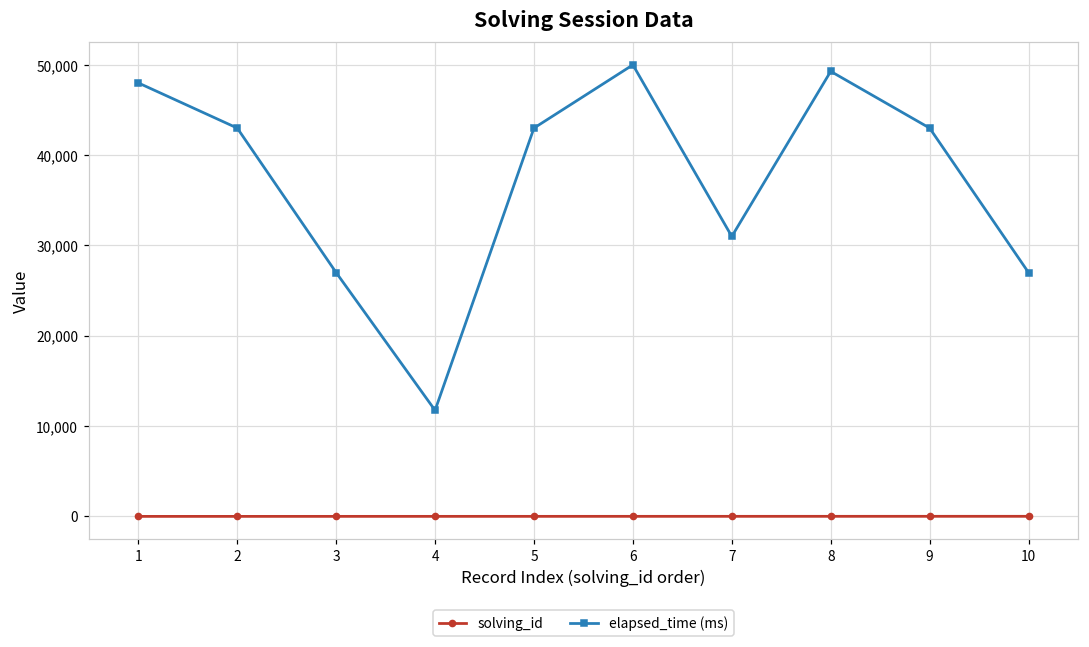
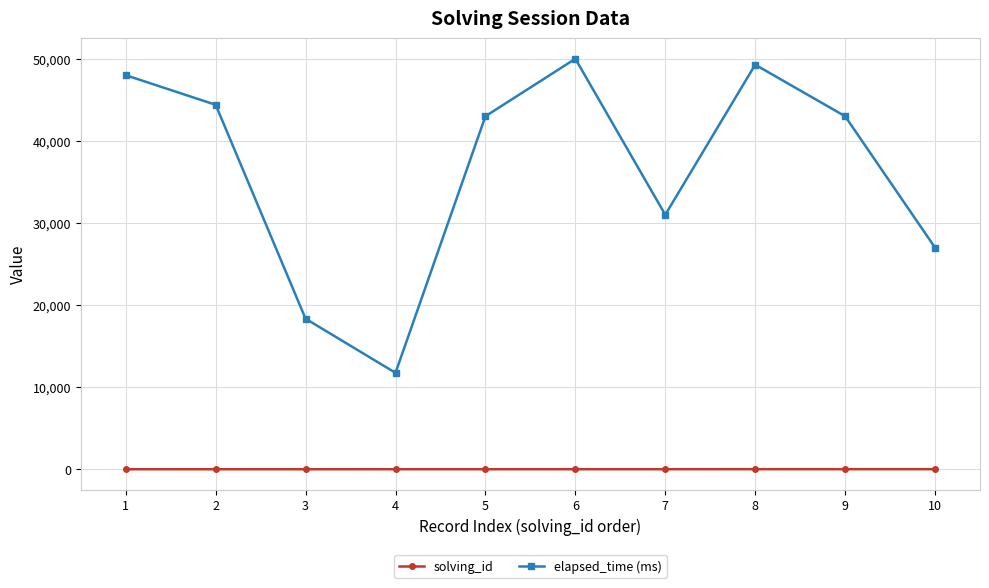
elapsed_time (ms), 2: 43,000 -> 44,000
elapsed_time (ms), 3: 27,000 -> 18,000
